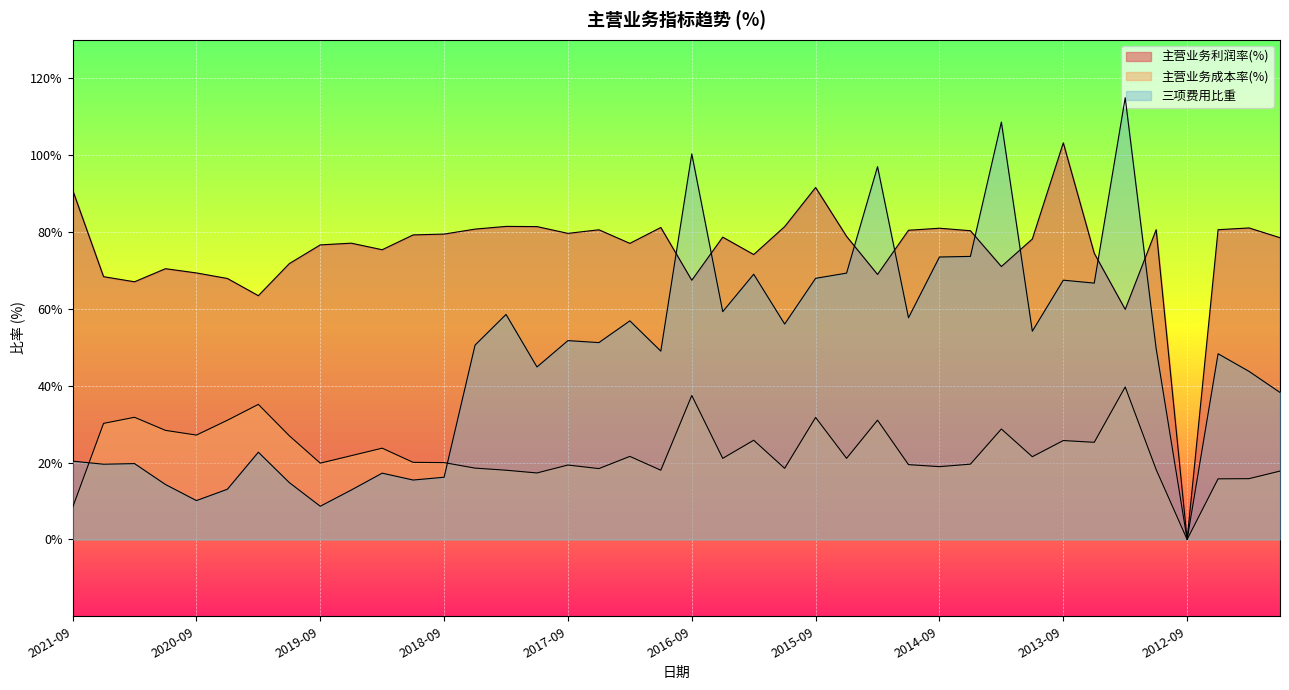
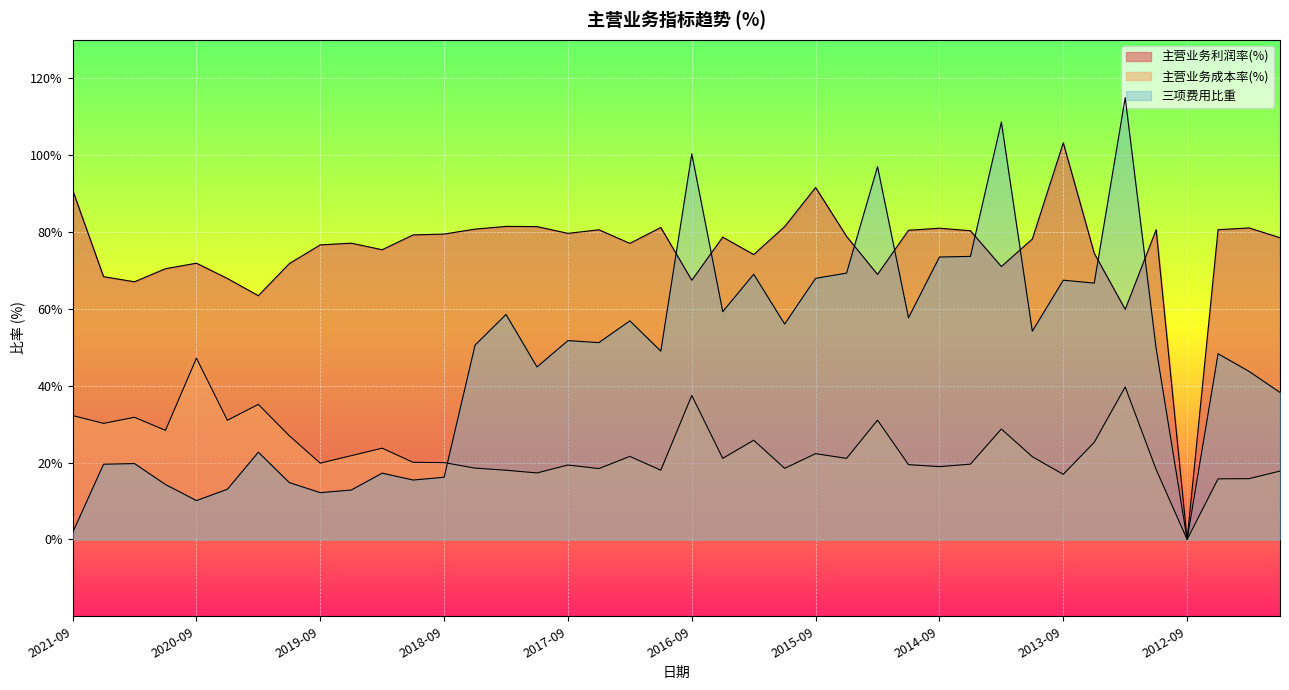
主营业务成本率(%), 2021-09: 8% -> 32%
三项费用比重, 2021-09: 20% -> 2%
主营业务利润率(%), 2020-09: 69% -> 72%
主营业务成本率(%), 2020-09: 27% -> 47%
三项费用比重, 2019-09: 9% -> 12%
主营业务成本率(%), 2015-09: 32% -> 22%
主营业务成本率(%), 2013-09: 26% -> 17%
